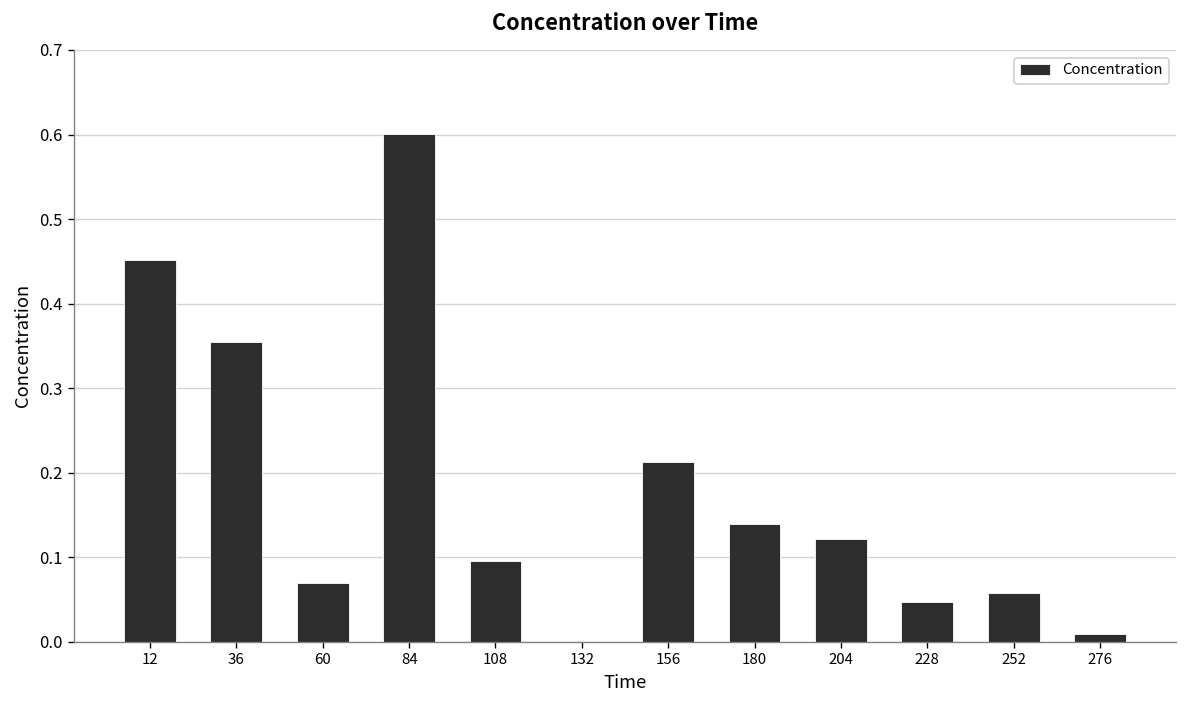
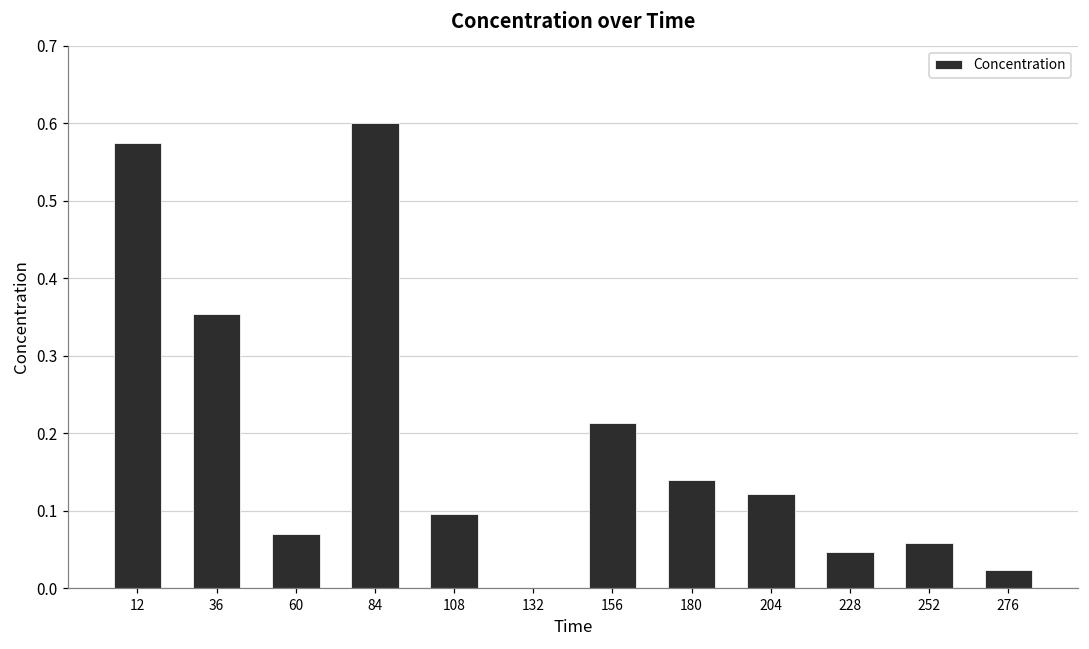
12: 0.45 -> 0.58
276: 0.01 -> 0.02
